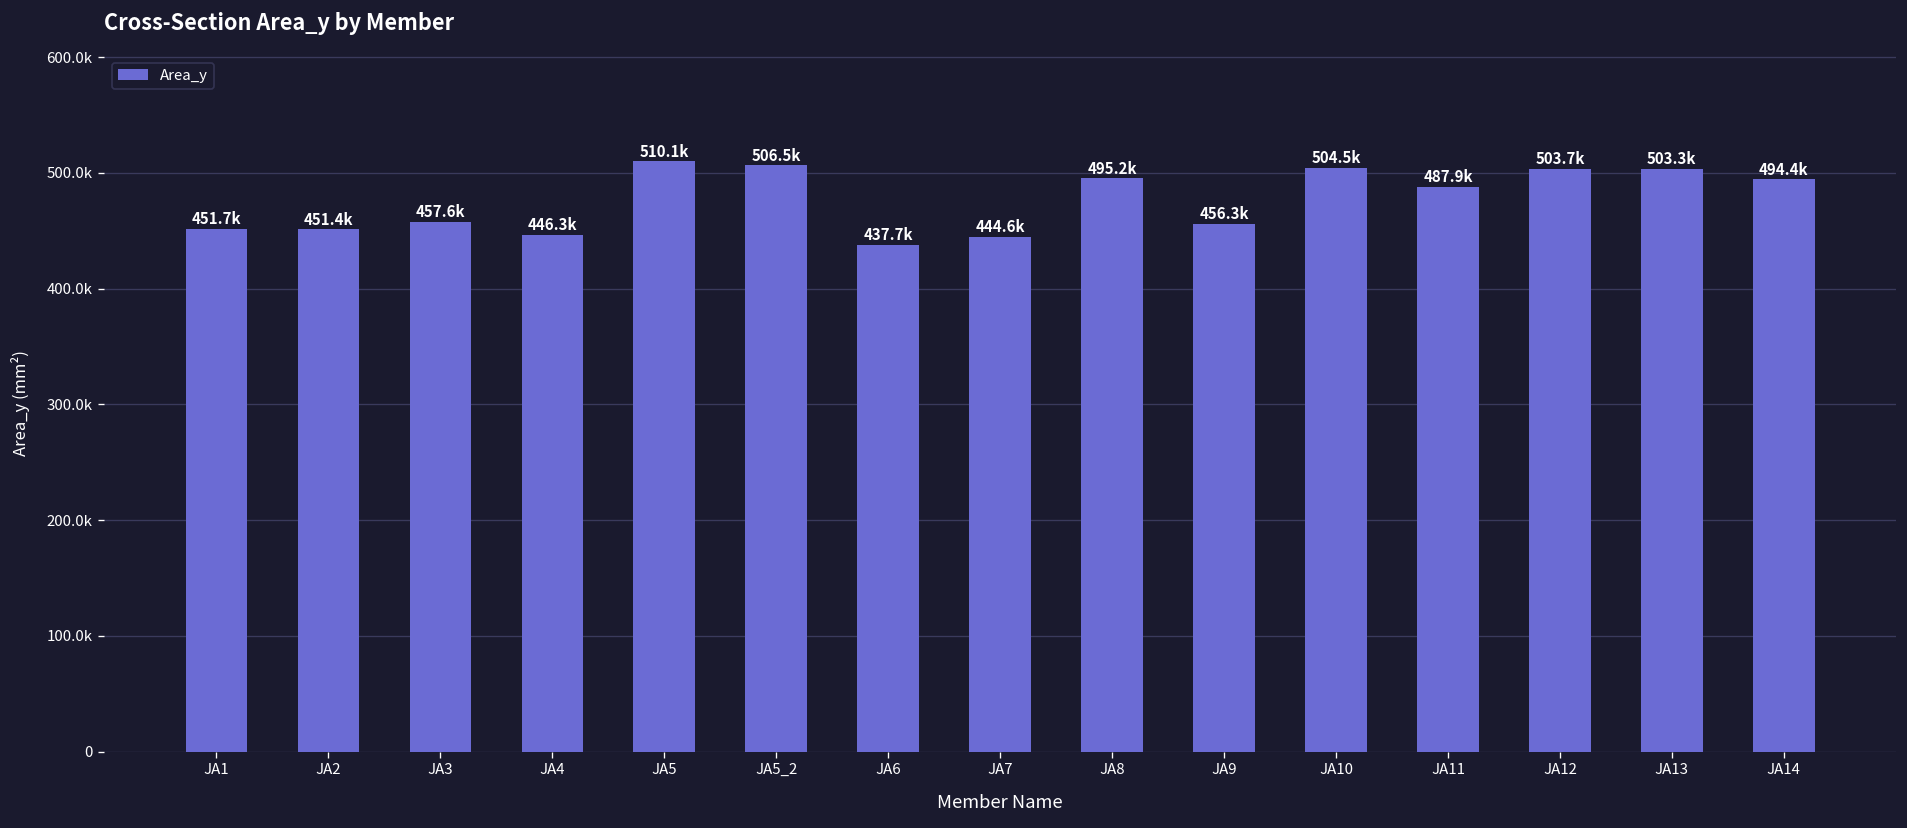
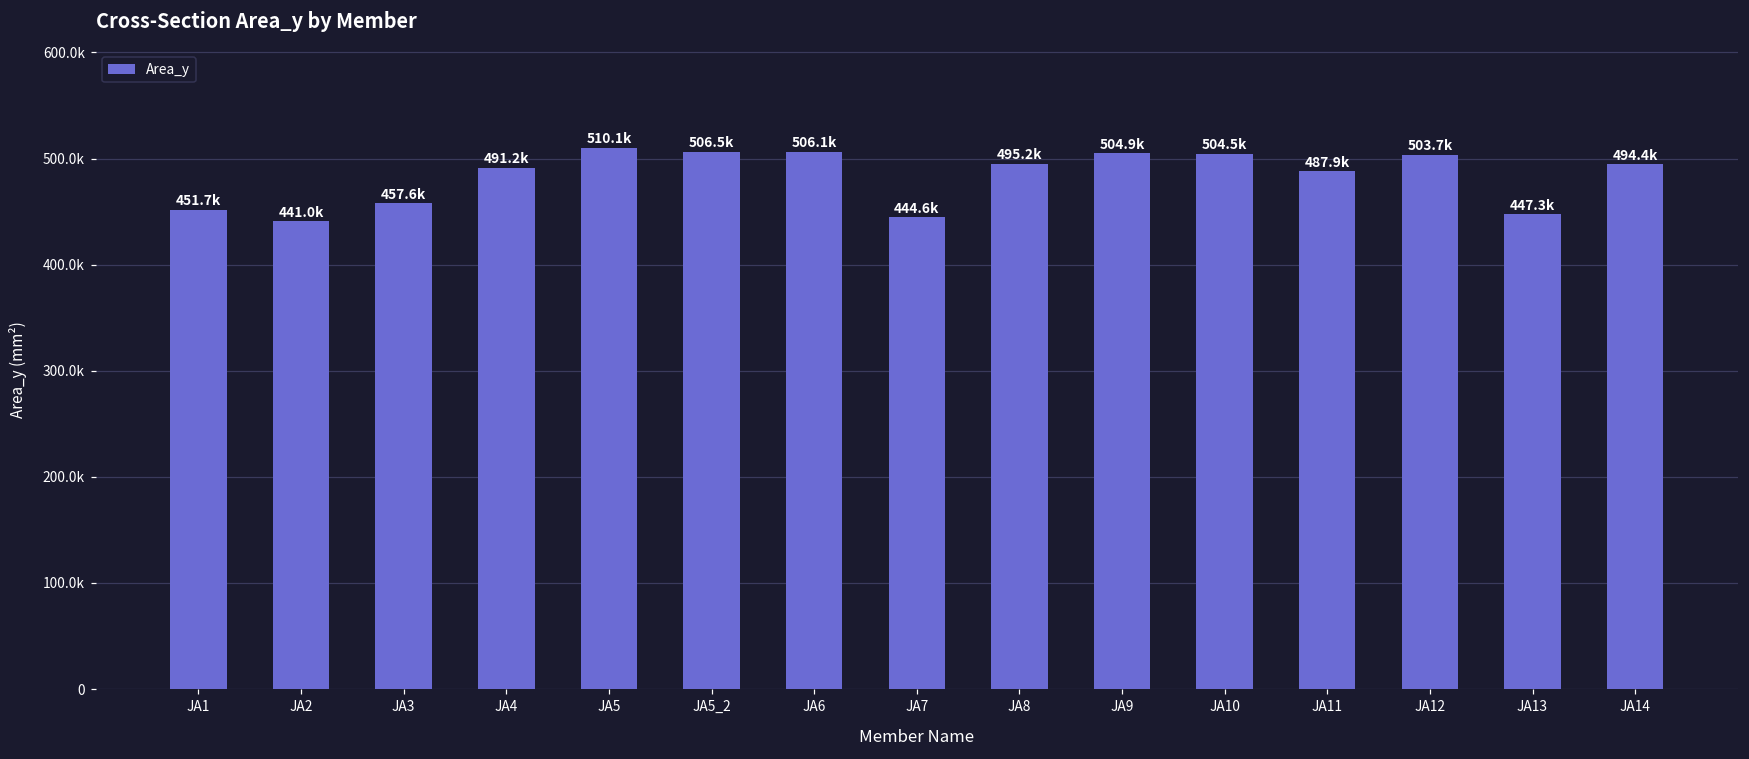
JA2: 451.4k -> 441.0k
JA4: 446.3k -> 491.2k
JA6: 437.7k -> 506.1k
JA9: 456.3k -> 504.9k
JA13: 503.3k -> 447.3k
